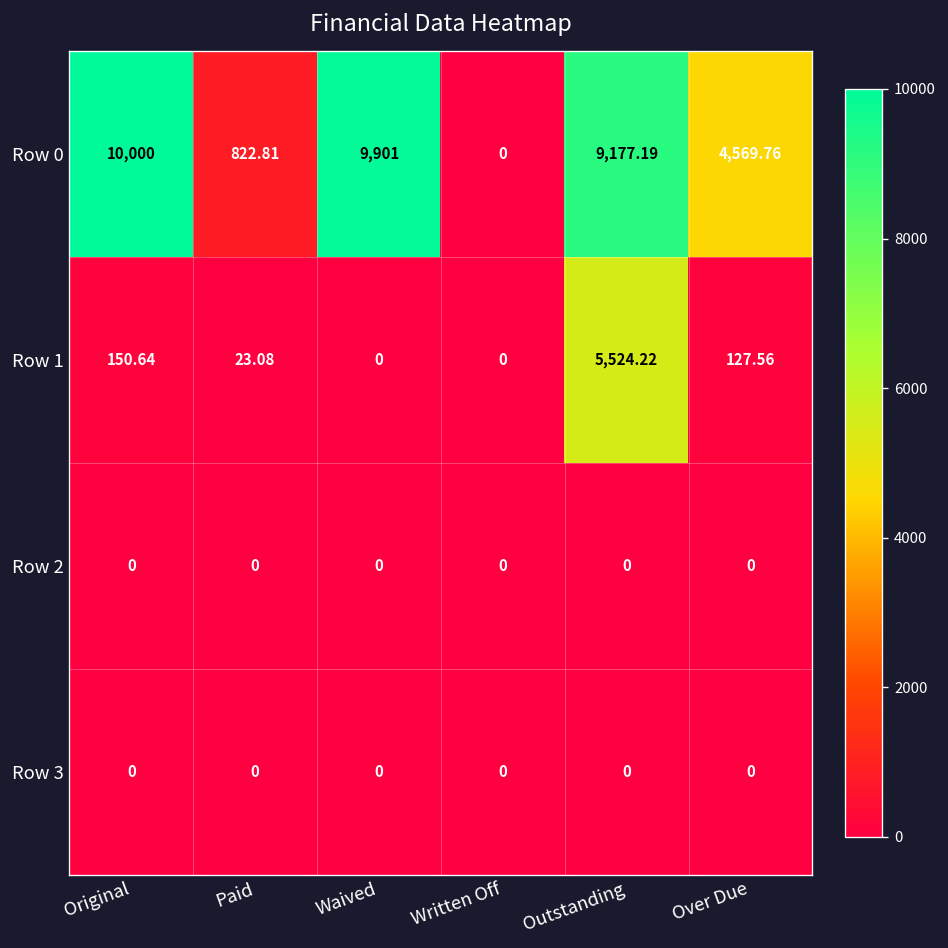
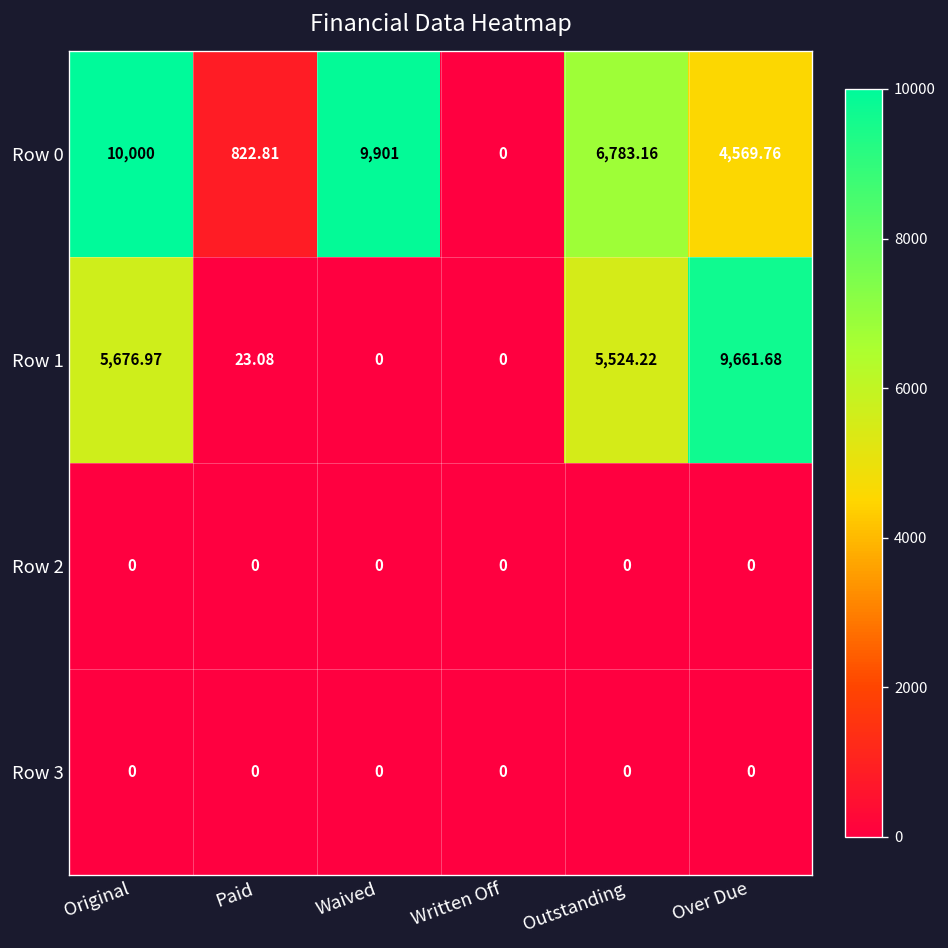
Row 0, Outstanding: 9,177.19 -> 6,783.16
Row 1, Original: 150.64 -> 5,676.97
Row 1, Over Due: 127.56 -> 9,661.68
